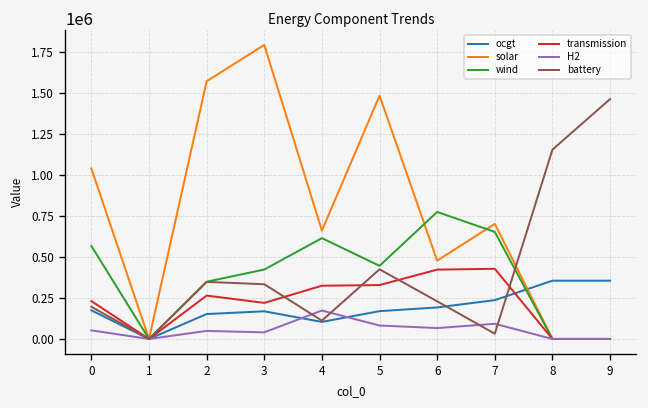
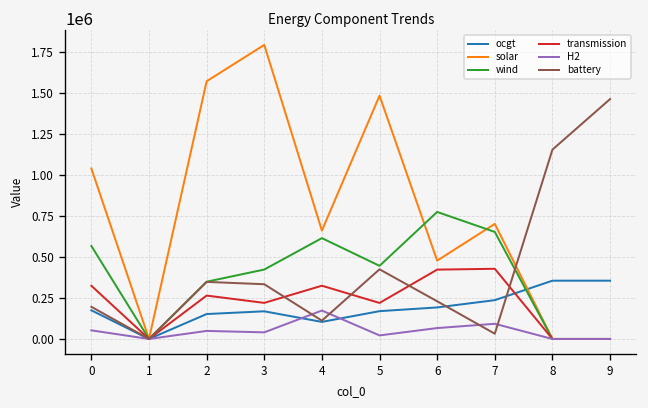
transmission, 0: 230000 -> 320000
transmission, 5: 330000 -> 220000
H2, 5: 80000 -> 20000
